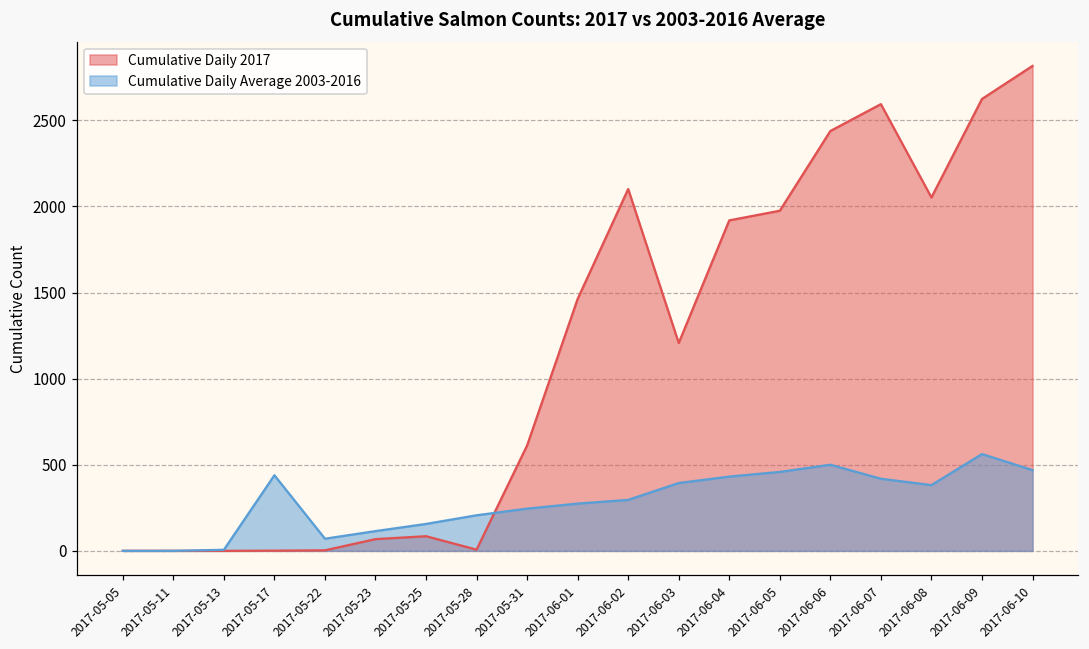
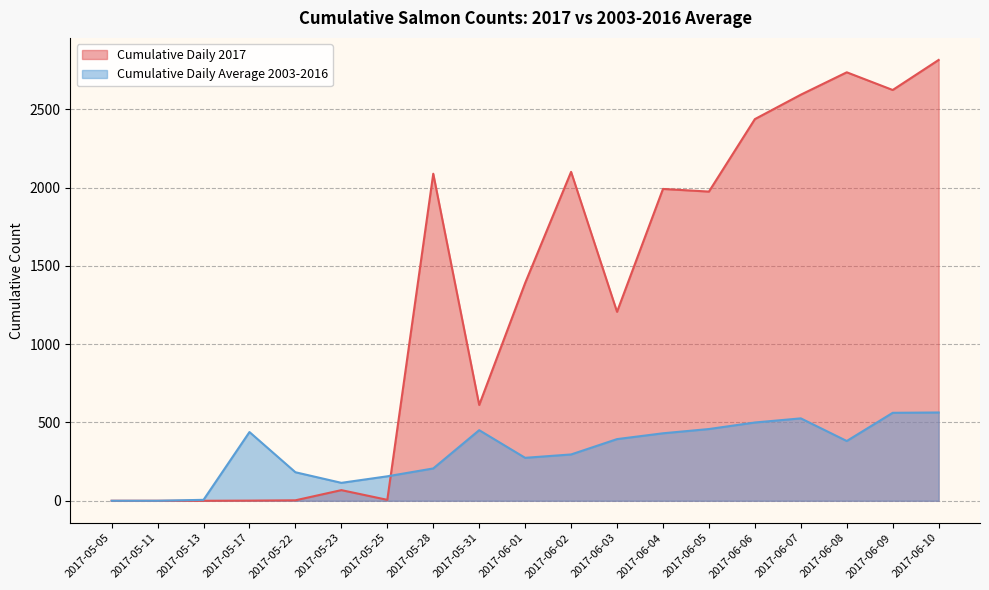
Cumulative Daily Average 2003-2016, 2017-05-22: 70 -> 180
Cumulative Daily 2017, 2017-05-25: 90 -> 10
Cumulative Daily 2017, 2017-05-28: 10 -> 2090
Cumulative Daily Average 2003-2016, 2017-05-31: 250 -> 450
Cumulative Daily 2017, 2017-06-01: 1460 -> 1390
Cumulative Daily 2017, 2017-06-04: 1920 -> 1990
Cumulative Daily Average 2003-2016, 2017-06-07: 420 -> 530
Cumulative Daily 2017, 2017-06-08: 2050 -> 2740
Cumulative Daily Average 2003-2016, 2017-06-10: 470 -> 560
